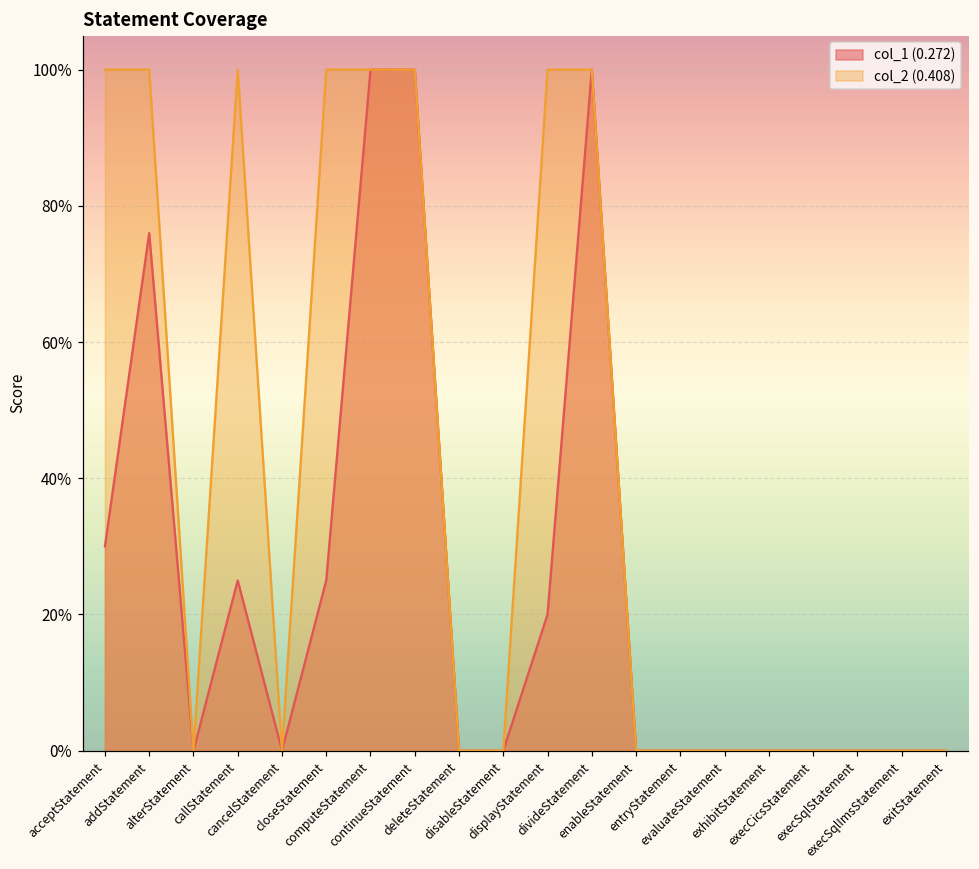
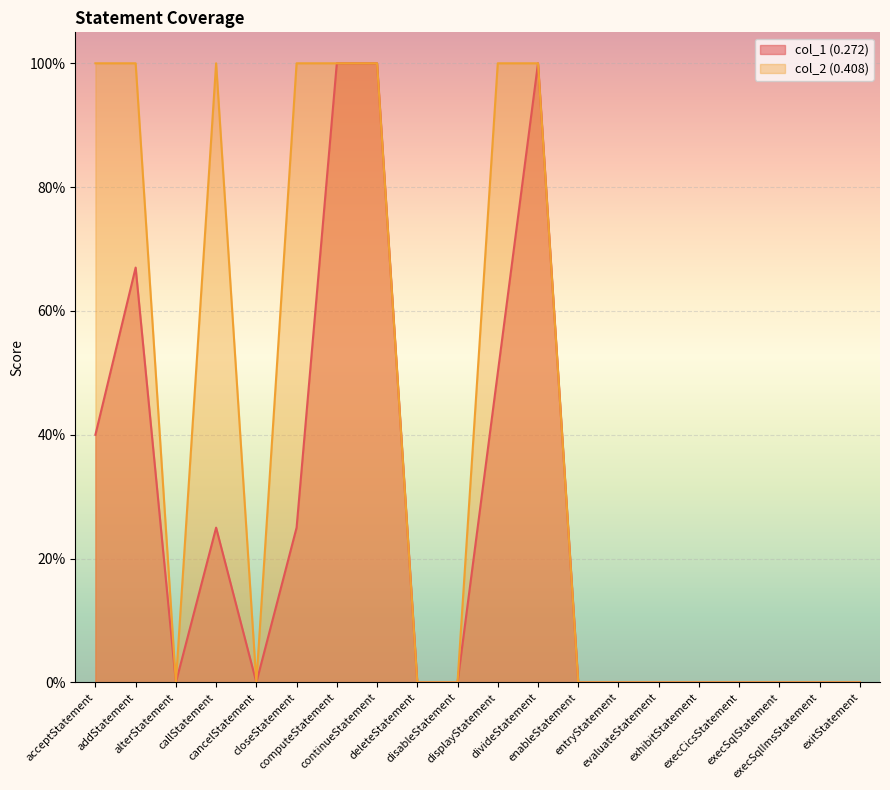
col_1 (0.272), acceptStatement: 30% -> 40%
col_1 (0.272), addStatement: 76% -> 67%
col_1 (0.272), displayStatement: 20% -> 50%
